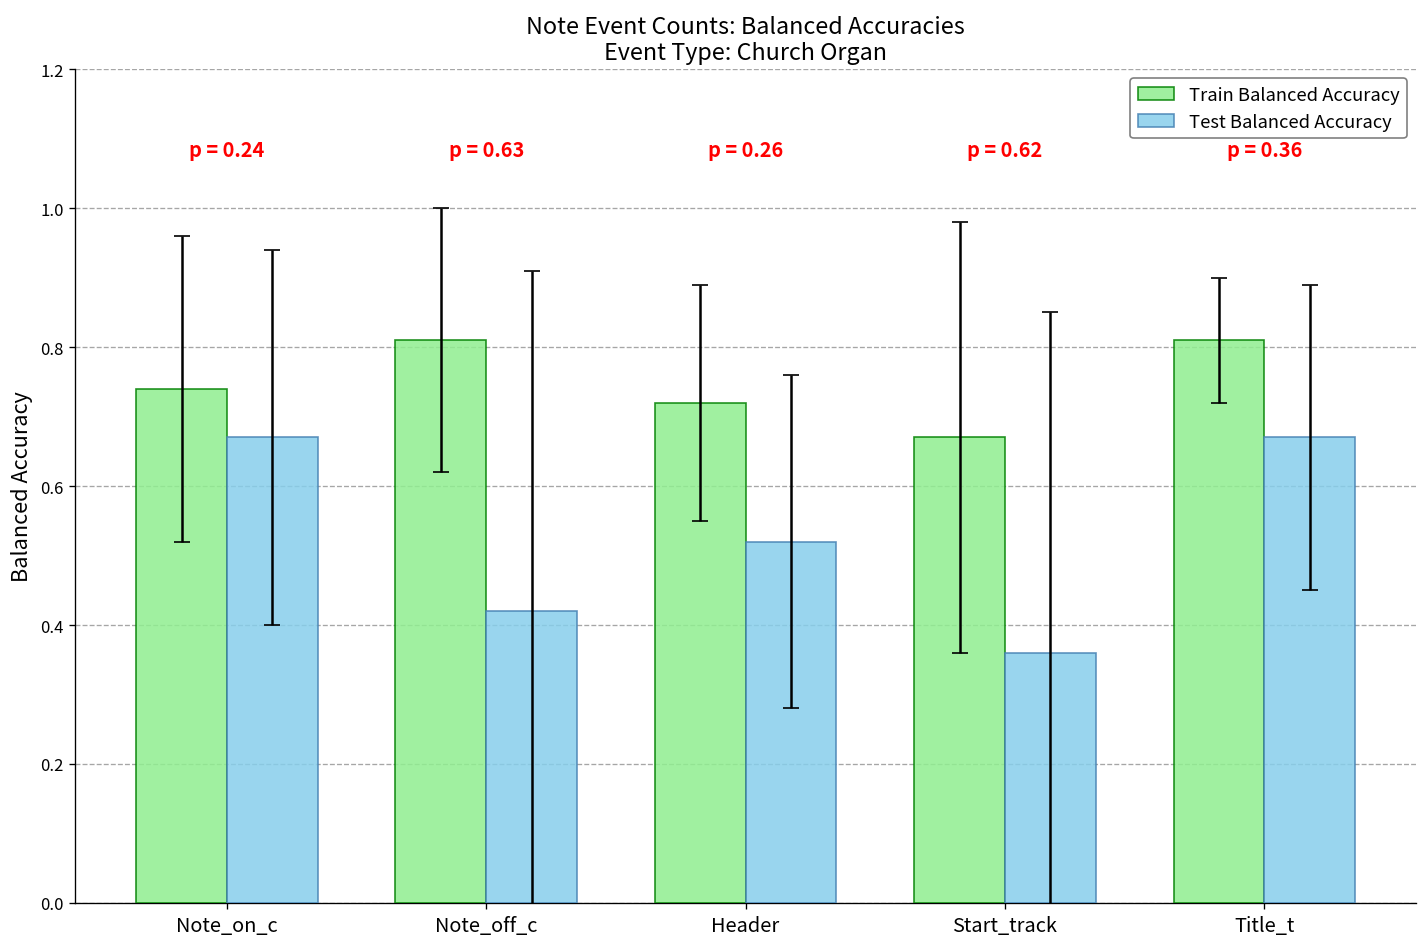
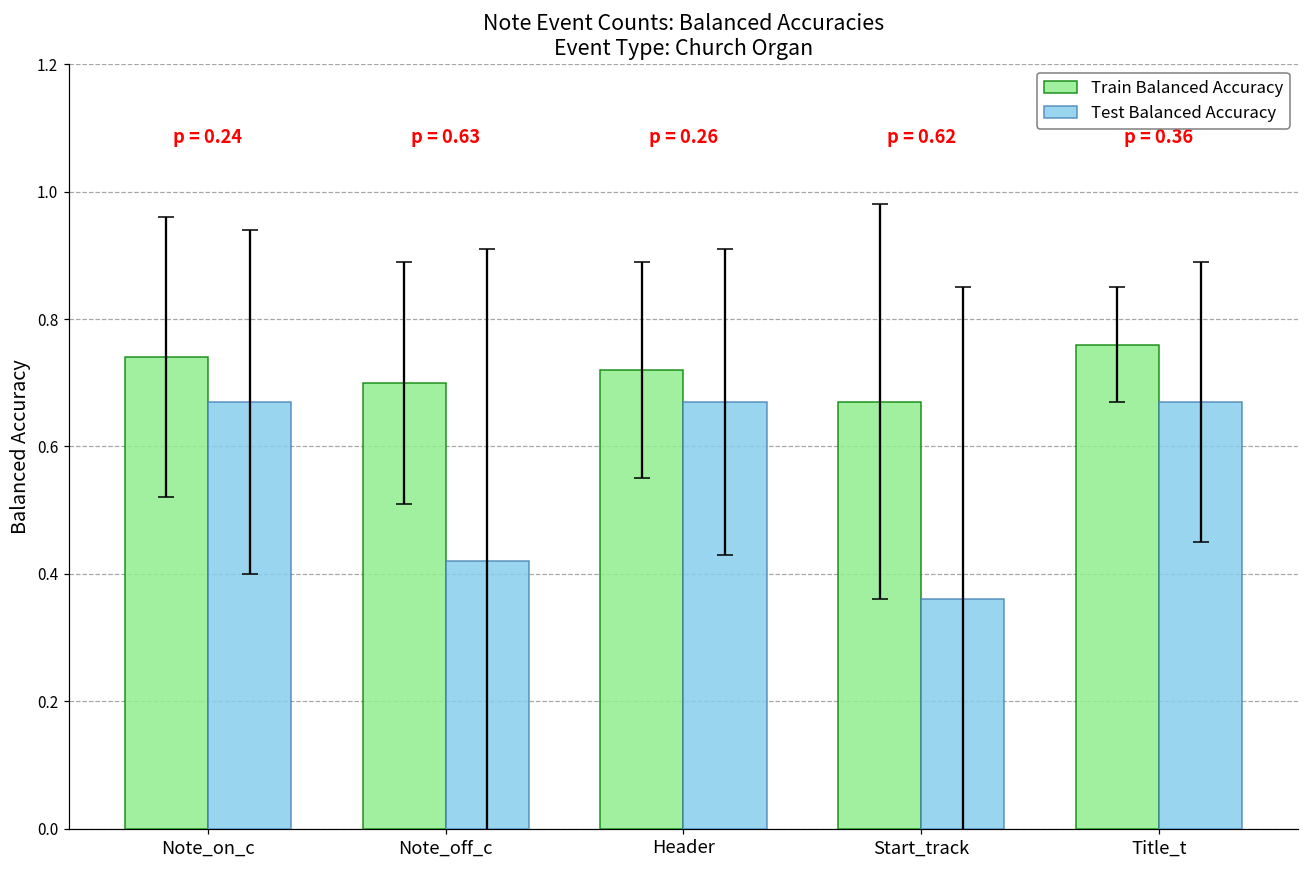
Train Balanced Accuracy, Note_off_c: 0.81 -> 0.70
Test Balanced Accuracy, Header: 0.52 -> 0.67
Train Balanced Accuracy, Title_t: 0.81 -> 0.76
